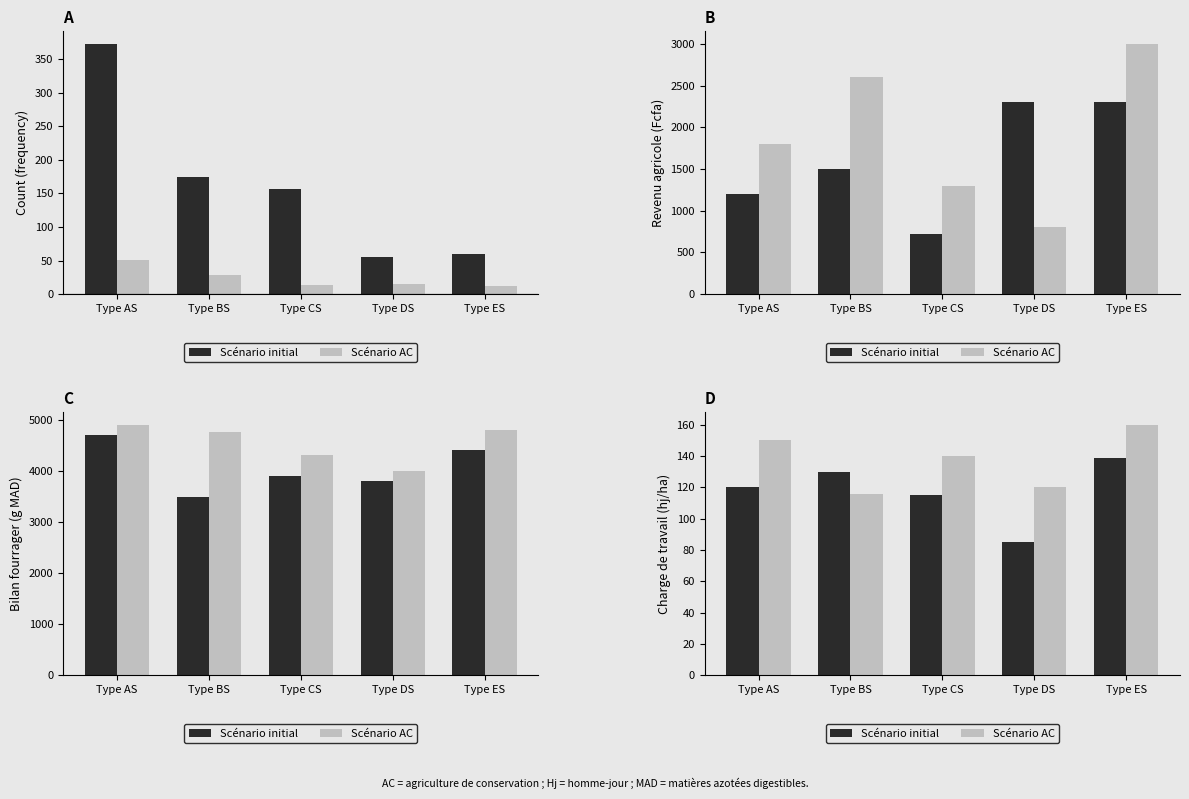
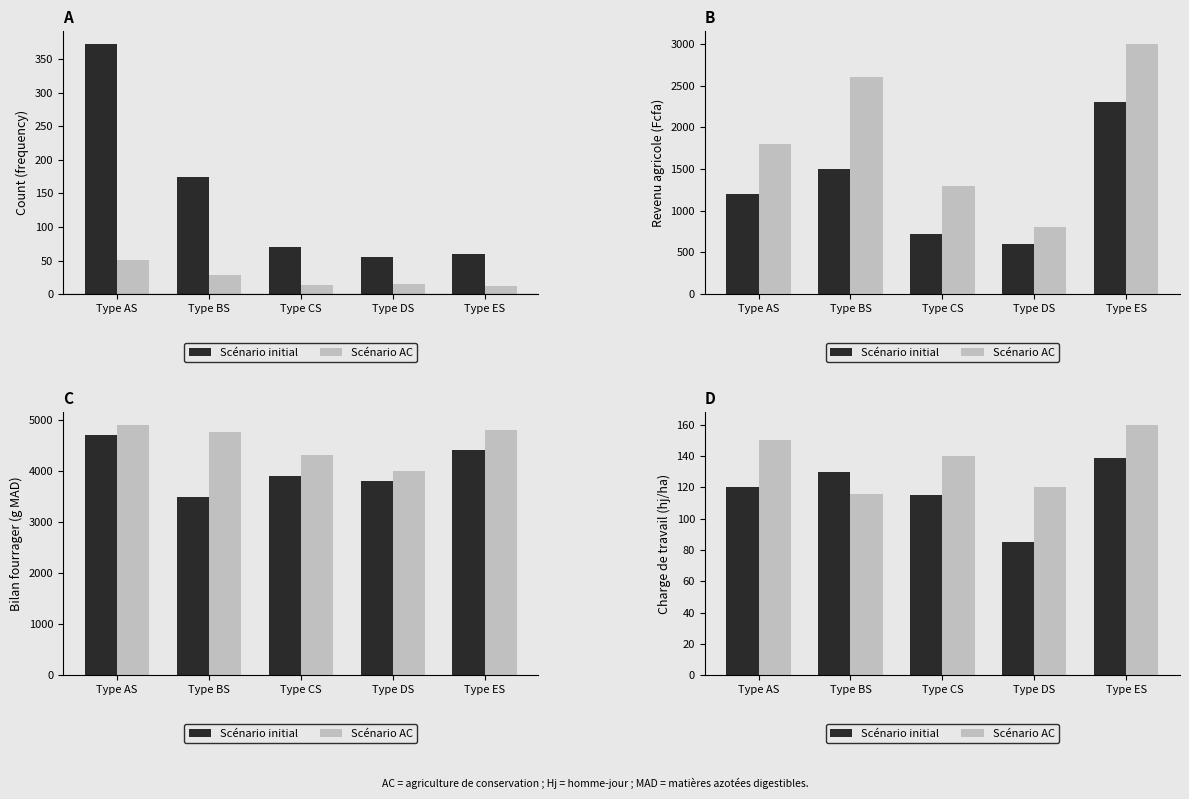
A, Scénario initial, Type CS: 160 -> 70
B, Scénario initial, Type DS: 2300 -> 600
